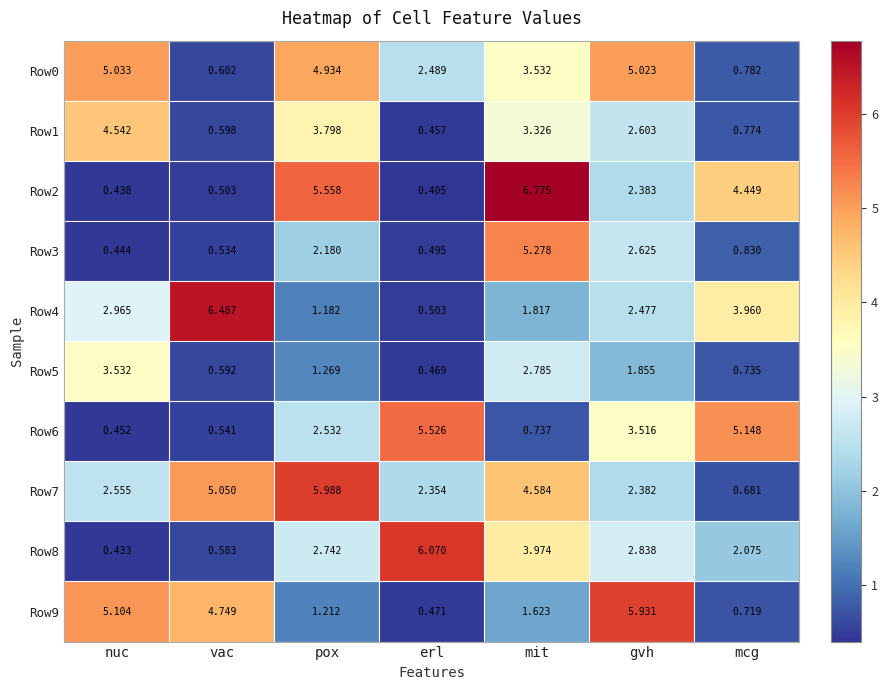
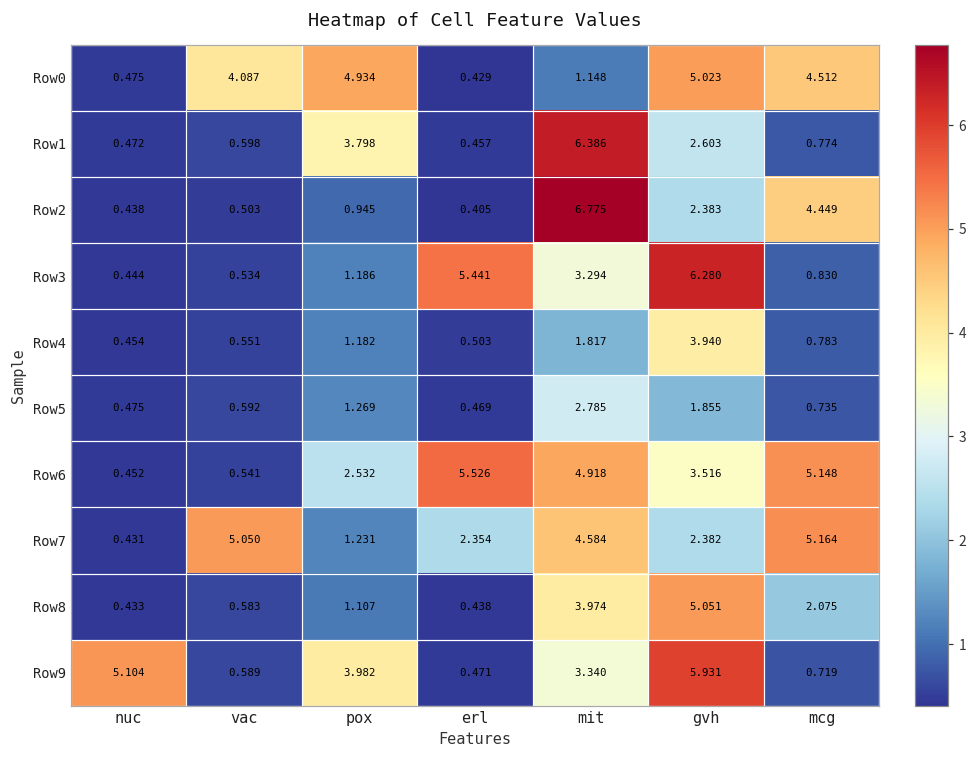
Row0, nuc: 5.033 -> 0.475
Row0, vac: 0.602 -> 4.087
Row0, erl: 2.489 -> 0.429
Row0, mit: 3.532 -> 1.148
Row0, mcg: 0.782 -> 4.512
Row1, nuc: 4.542 -> 0.472
Row1, mit: 3.326 -> 6.386
Row2, pox: 5.558 -> 0.945
Row3, pox: 2.180 -> 1.186
Row3, erl: 0.495 -> 5.441
Row3, mit: 5.278 -> 3.294
Row3, gvh: 2.625 -> 6.280
Row4, nuc: 2.965 -> 0.454
Row4, vac: 6.487 -> 0.551
Row4, gvh: 2.477 -> 3.940
Row4, mcg: 3.960 -> 0.783
Row5, nuc: 3.532 -> 0.475
Row6, mit: 0.737 -> 4.918
Row7, nuc: 2.555 -> 0.431
Row7, pox: 5.988 -> 1.231
Row7, mcg: 0.681 -> 5.164
Row8, pox: 2.742 -> 1.107
Row8, erl: 6.070 -> 0.438
Row8, gvh: 2.838 -> 5.051
Row9, vac: 4.749 -> 0.589
Row9, pox: 1.212 -> 3.982
Row9, mit: 1.623 -> 3.340
